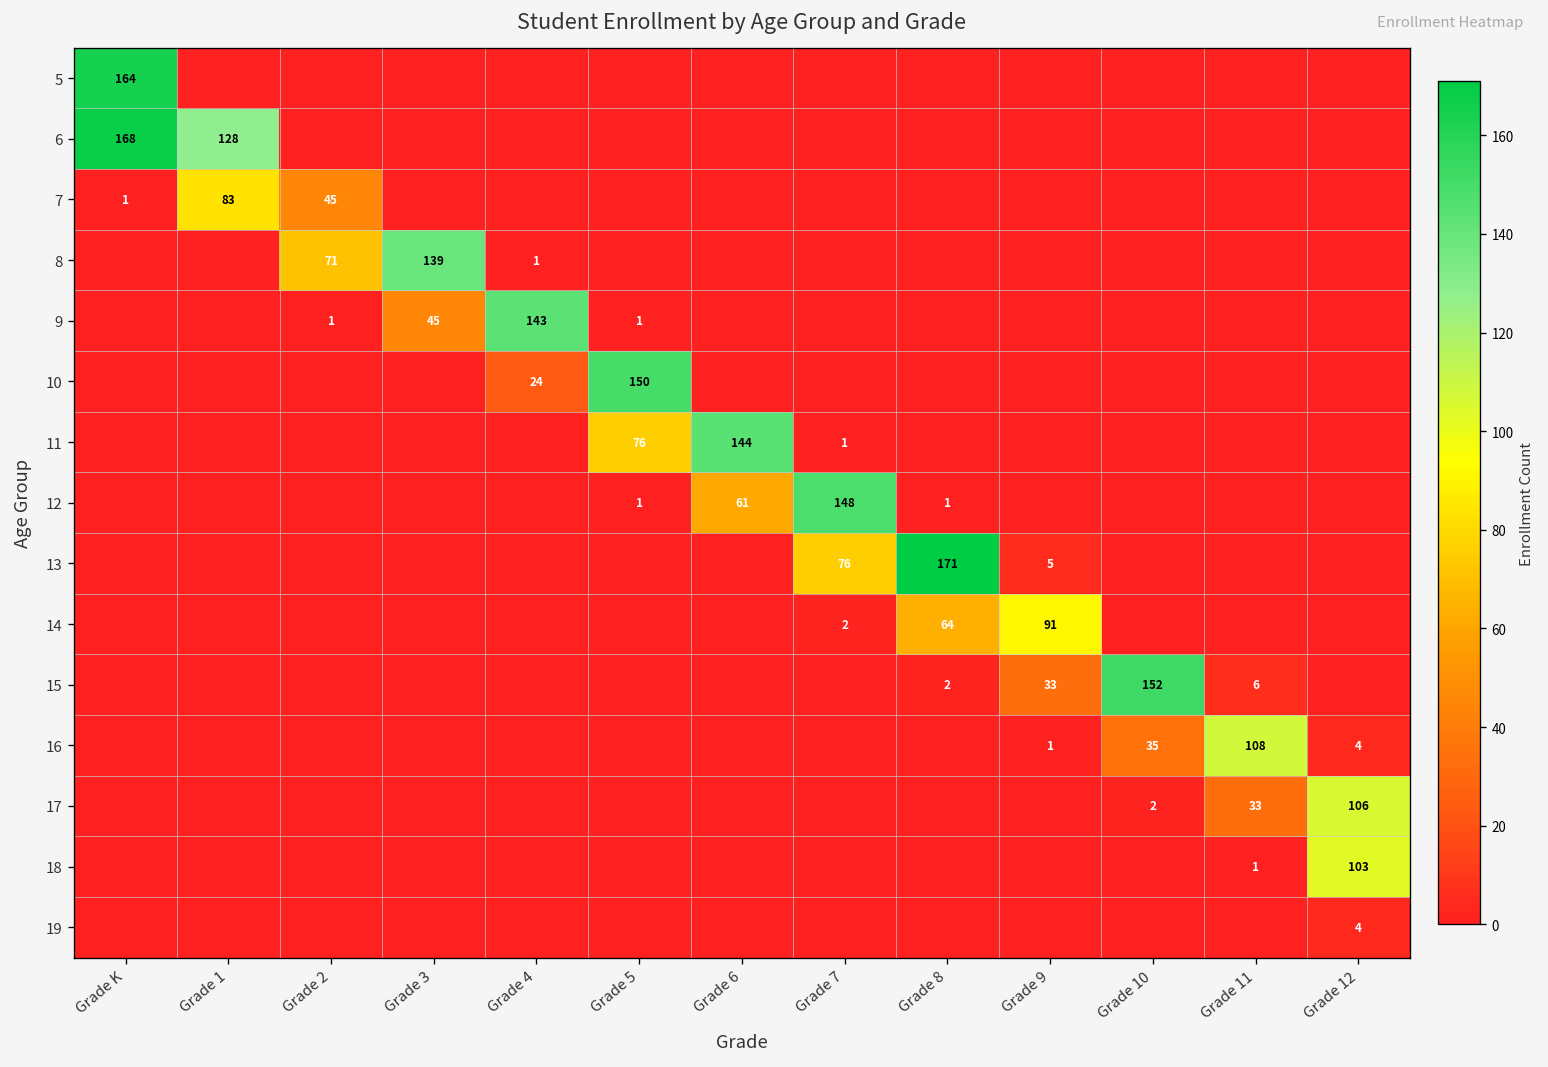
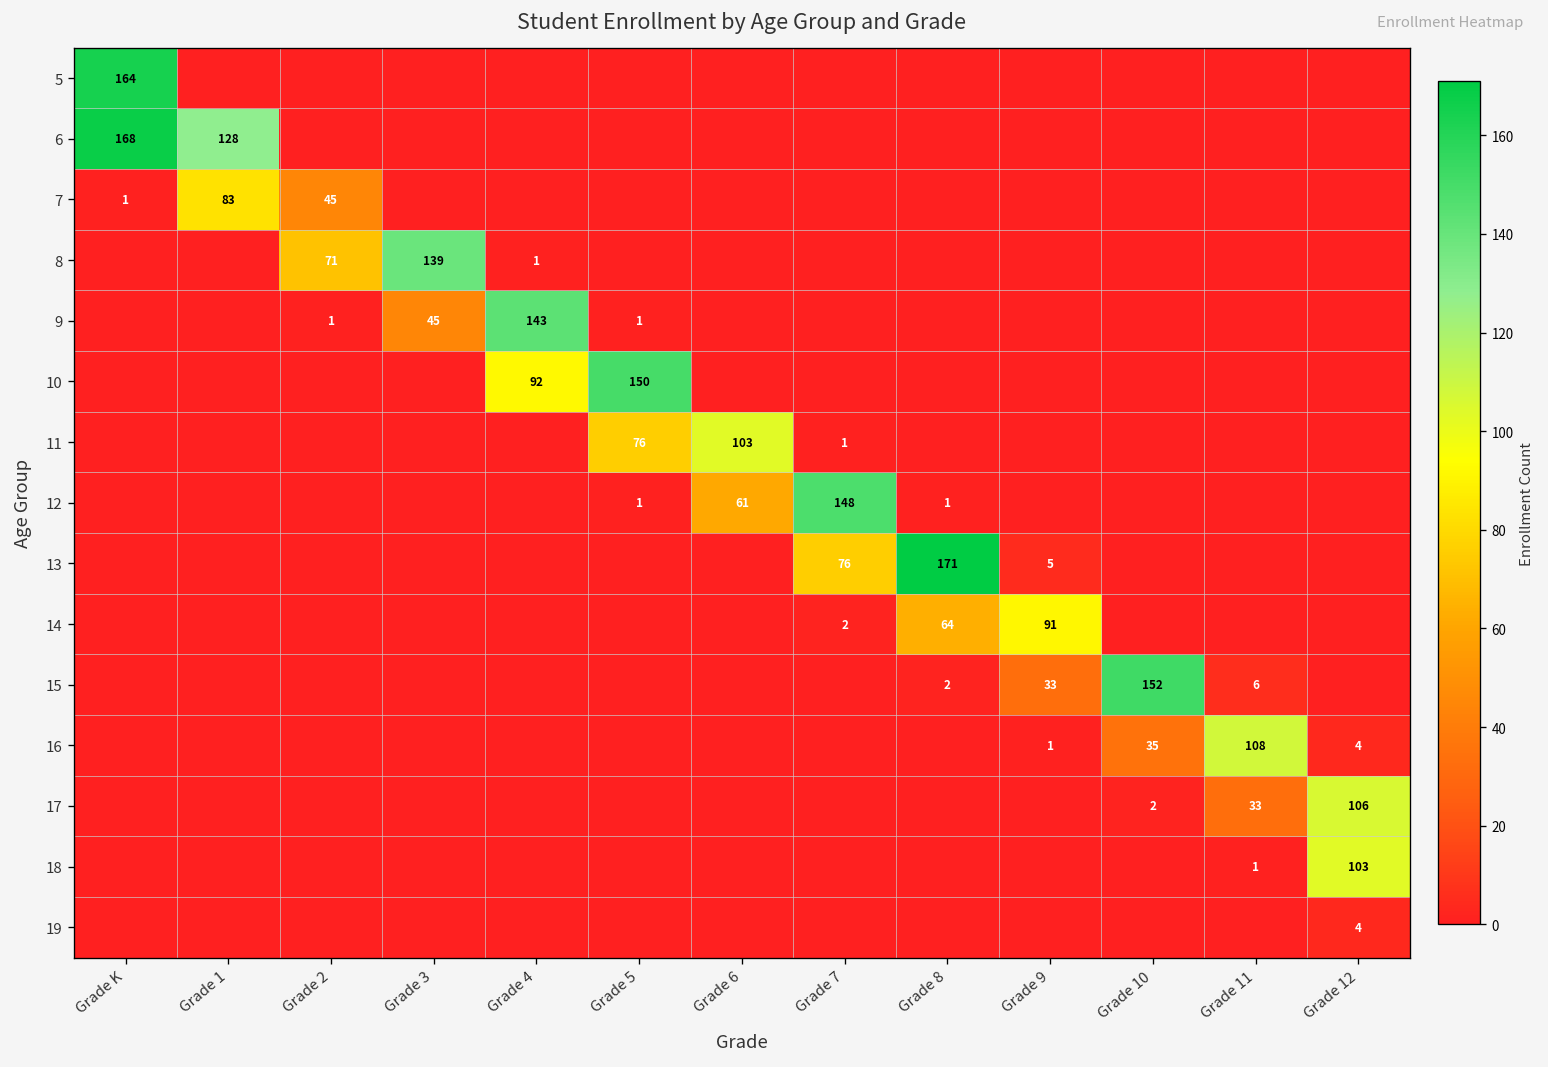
10, Grade 4: 24 -> 92
11, Grade 6: 144 -> 103
